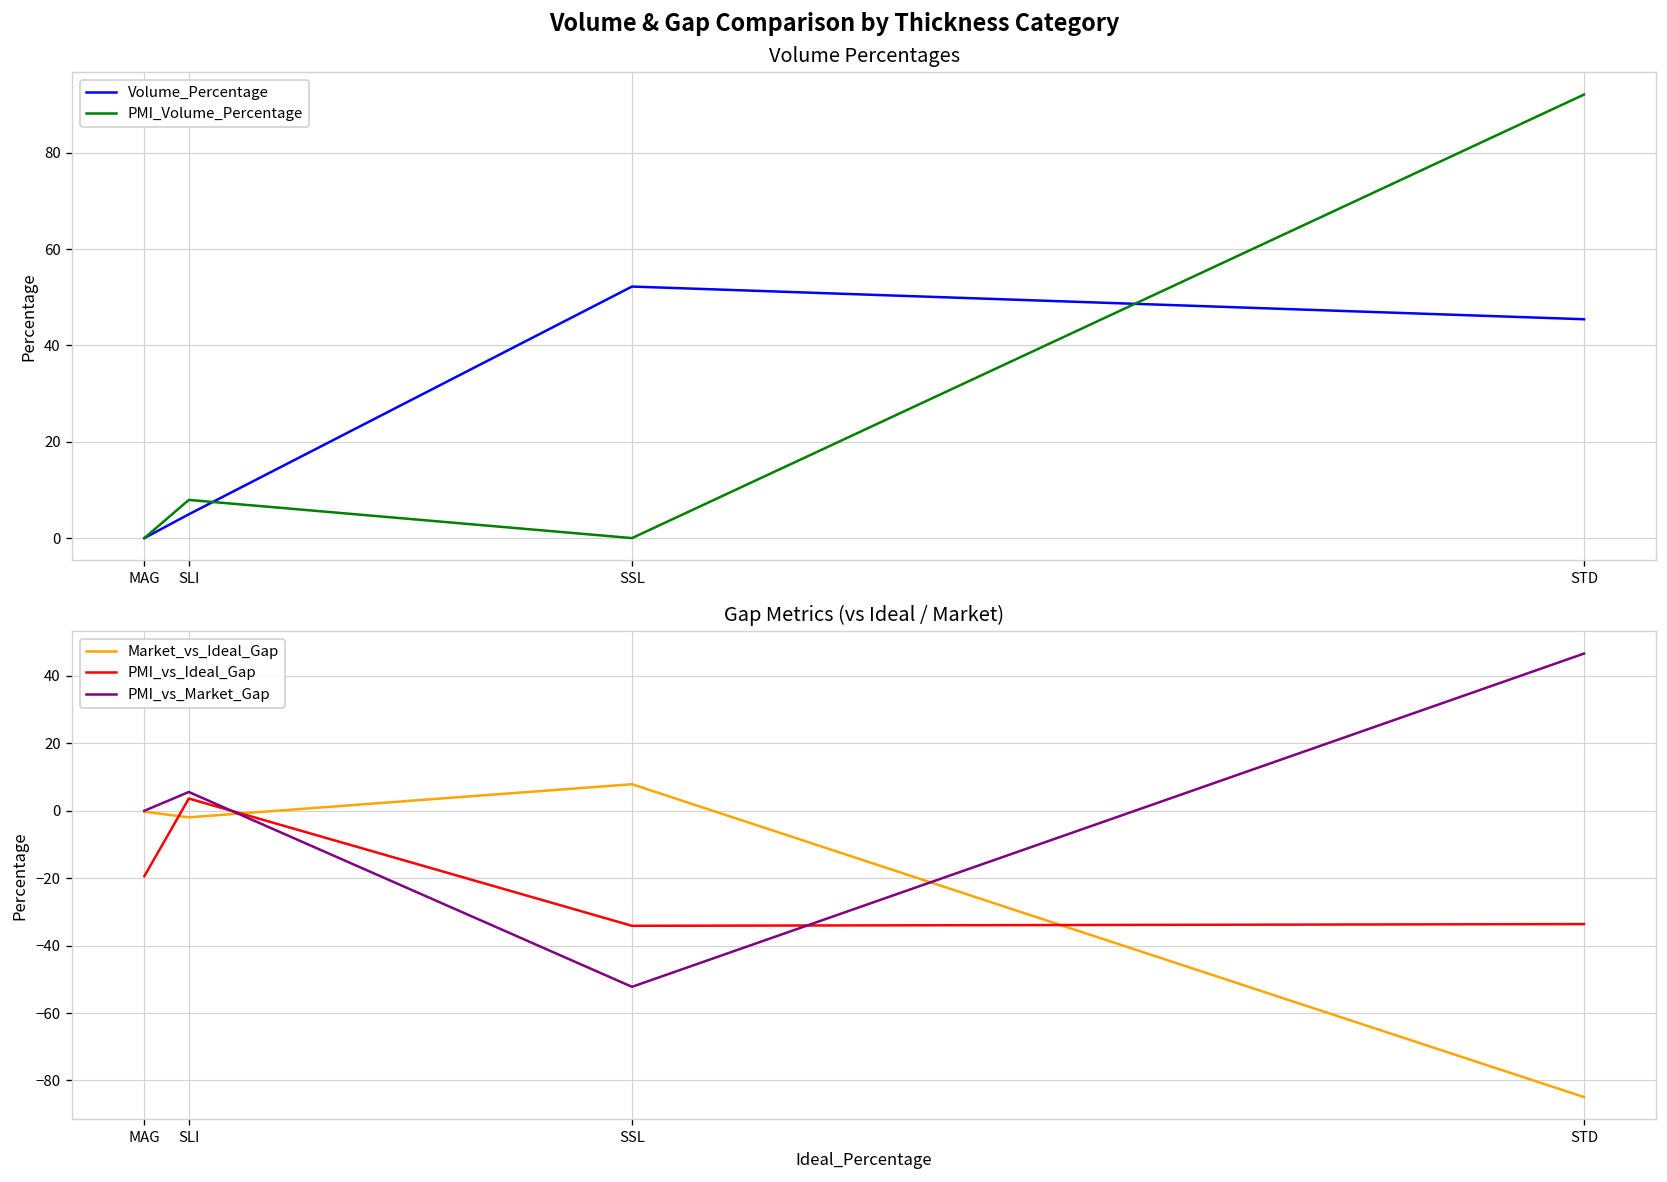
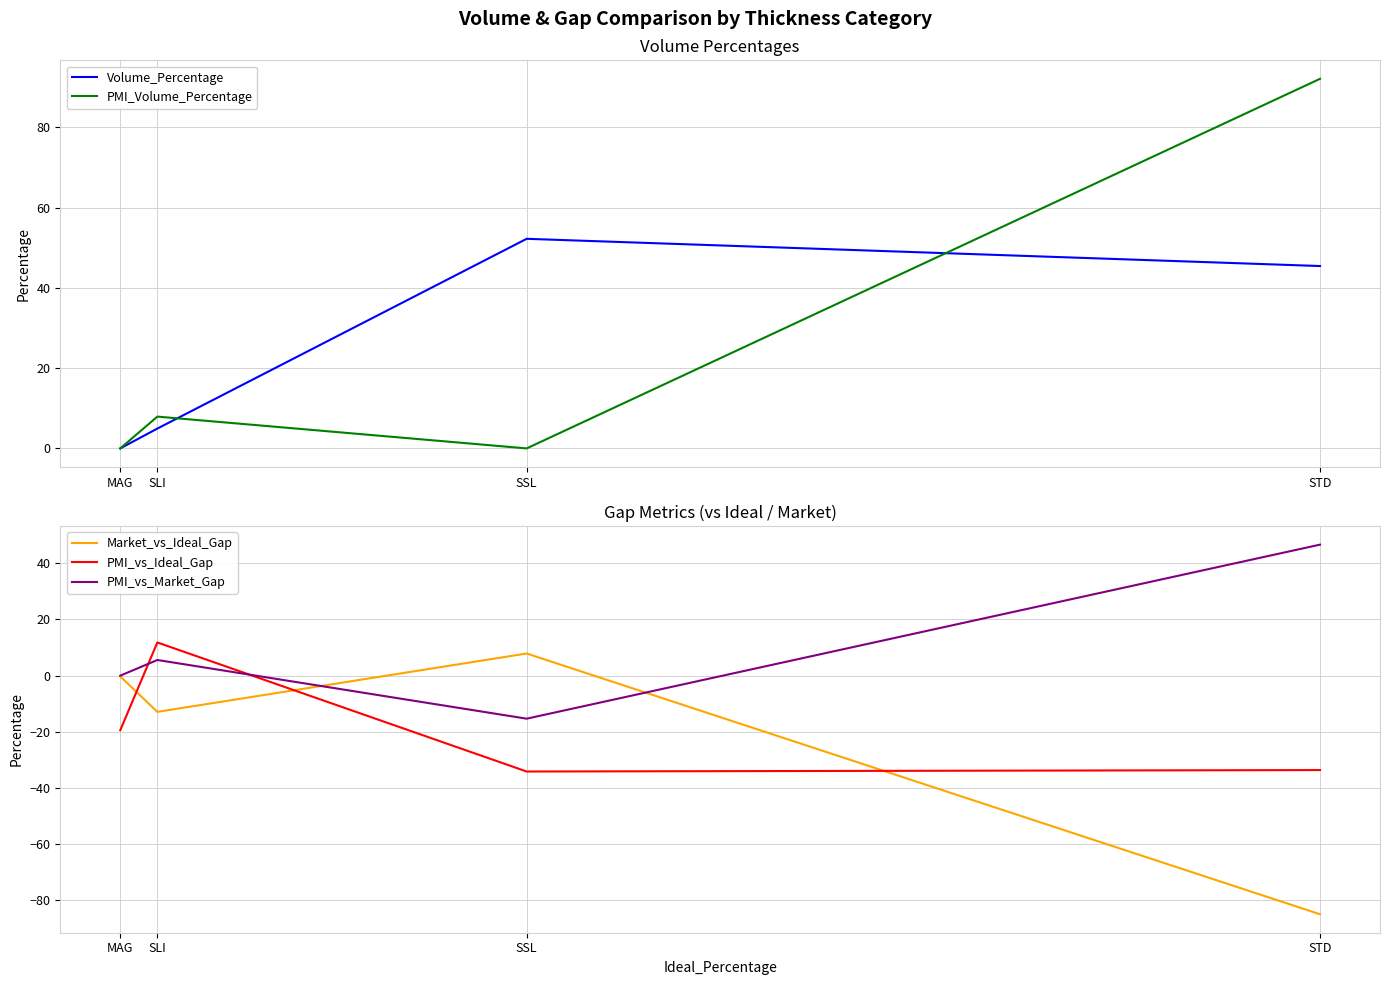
Gap Metrics (vs Ideal / Market), Market_vs_Ideal_Gap, SLI: -2 -> -13
Gap Metrics (vs Ideal / Market), PMI_vs_Ideal_Gap, SLI: 4 -> 12
Gap Metrics (vs Ideal / Market), PMI_vs_Market_Gap, SSL: -52 -> -15
